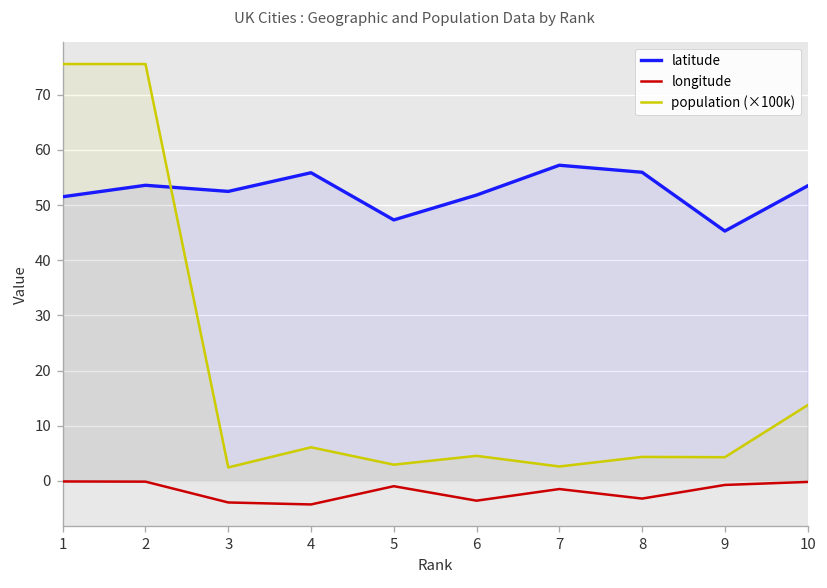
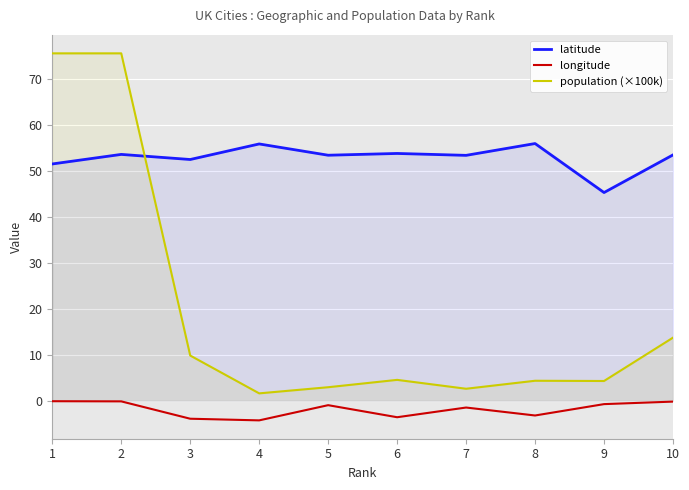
population (×100k), 3: 2 -> 10
population (×100k), 4: 6 -> 2
latitude, 5: 47 -> 53
latitude, 6: 52 -> 54
latitude, 7: 57 -> 53
